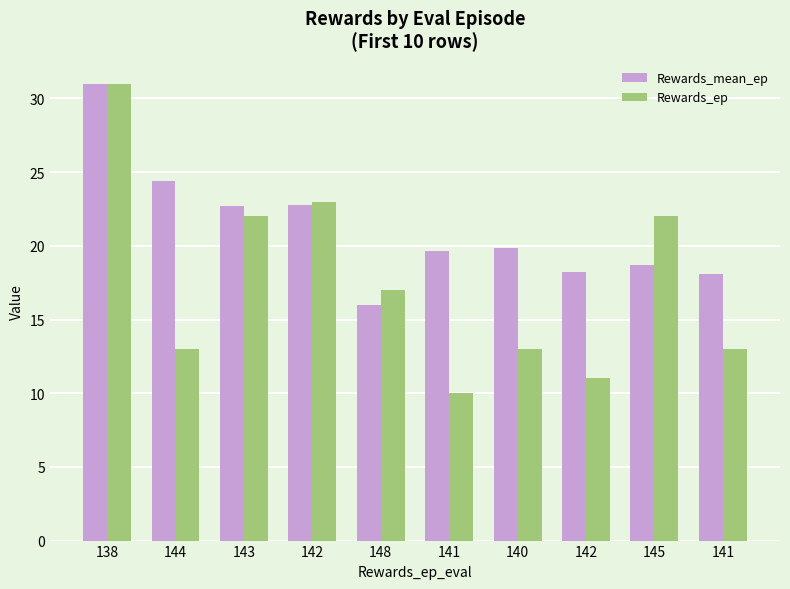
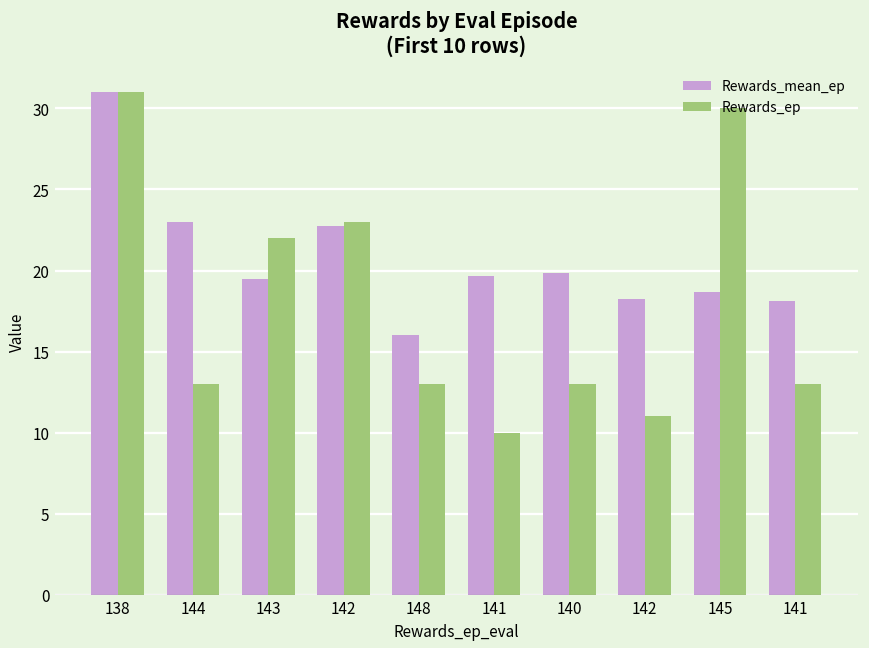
Rewards_mean_ep, 144: 24.4 -> 23.0
Rewards_mean_ep, 143: 22.7 -> 19.5
Rewards_ep, 148: 17 -> 13
Rewards_ep, 145: 22 -> 30
